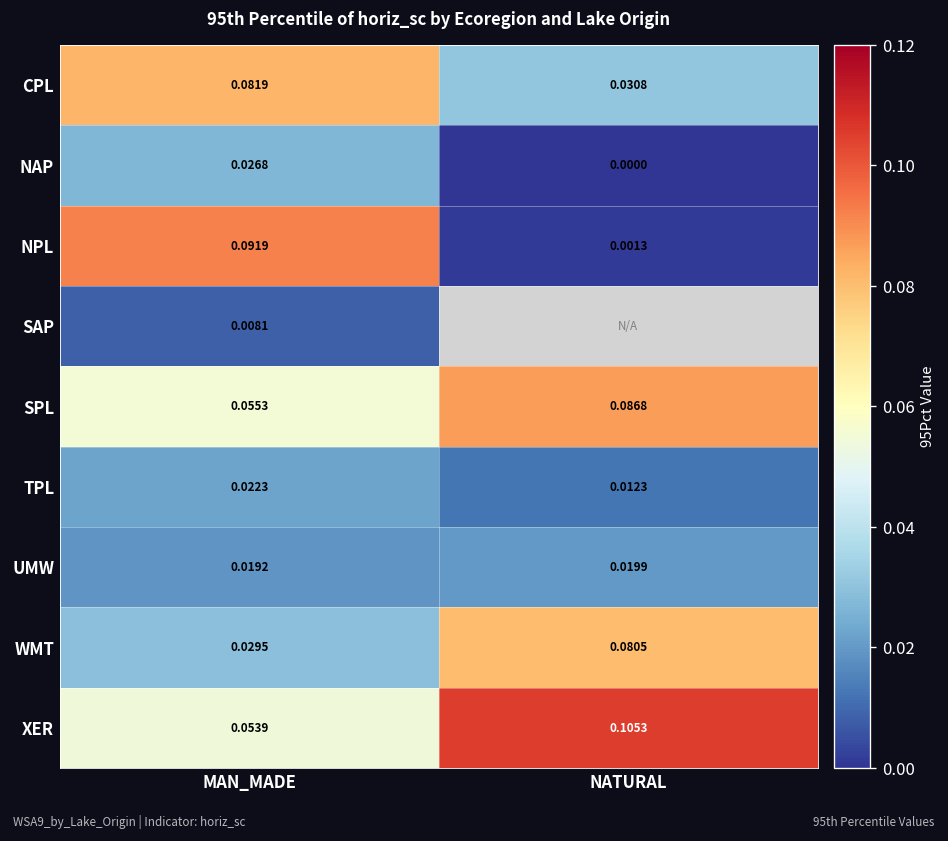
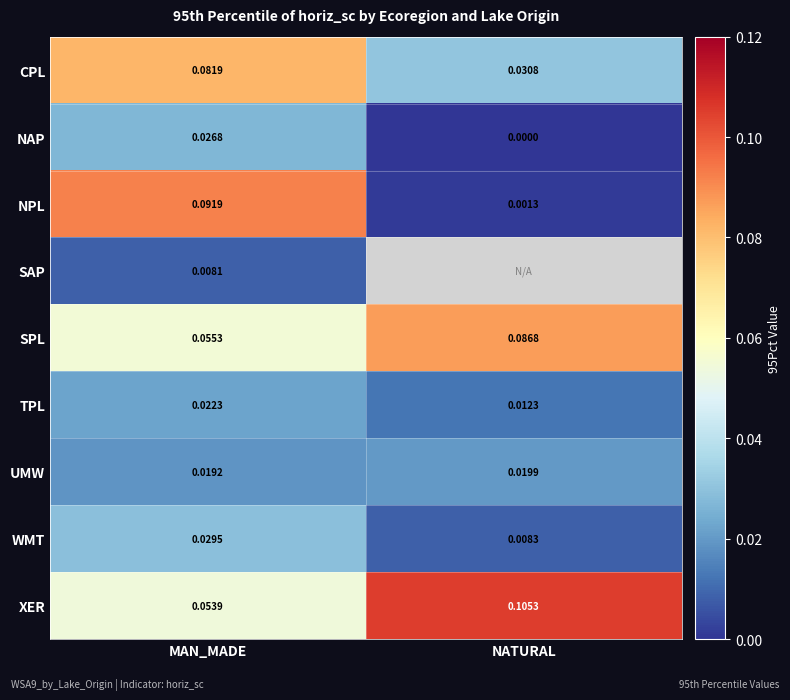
WMT, NATURAL: 0.0805 -> 0.0083
